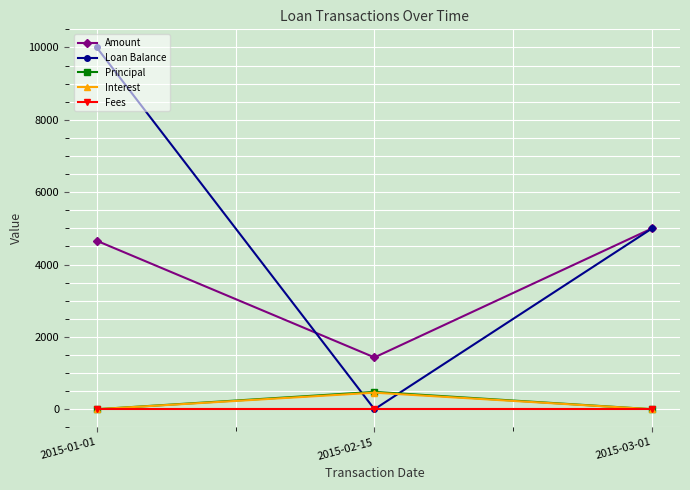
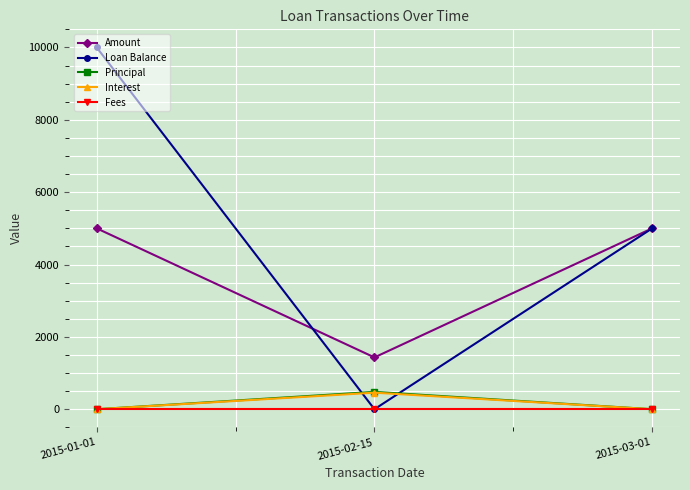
Amount, 2015-01-01: 4700 -> 5000
